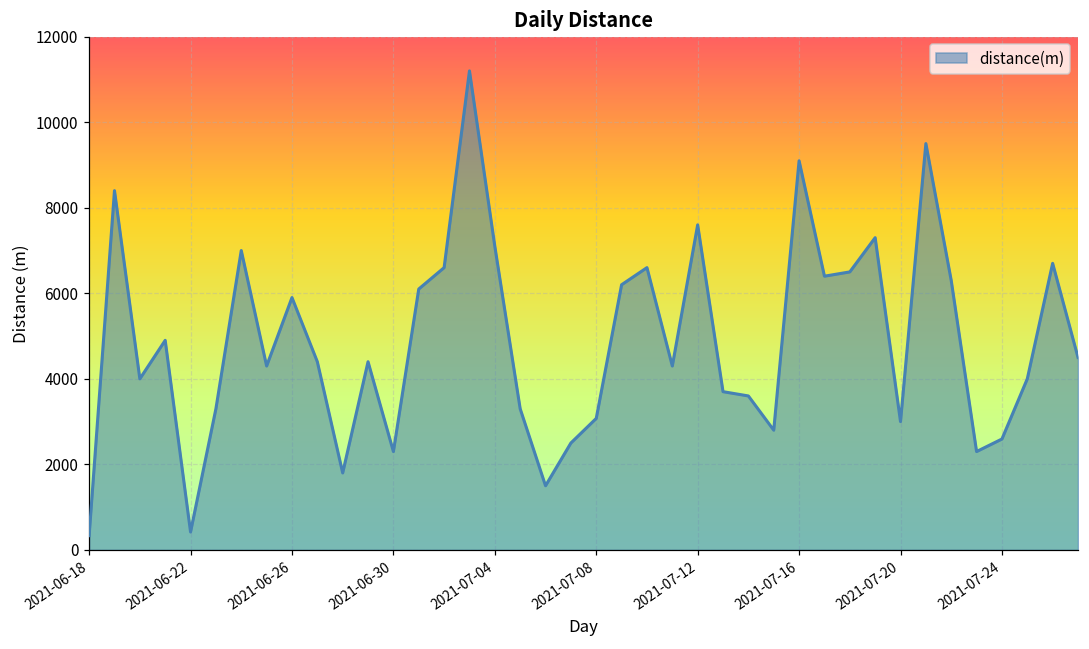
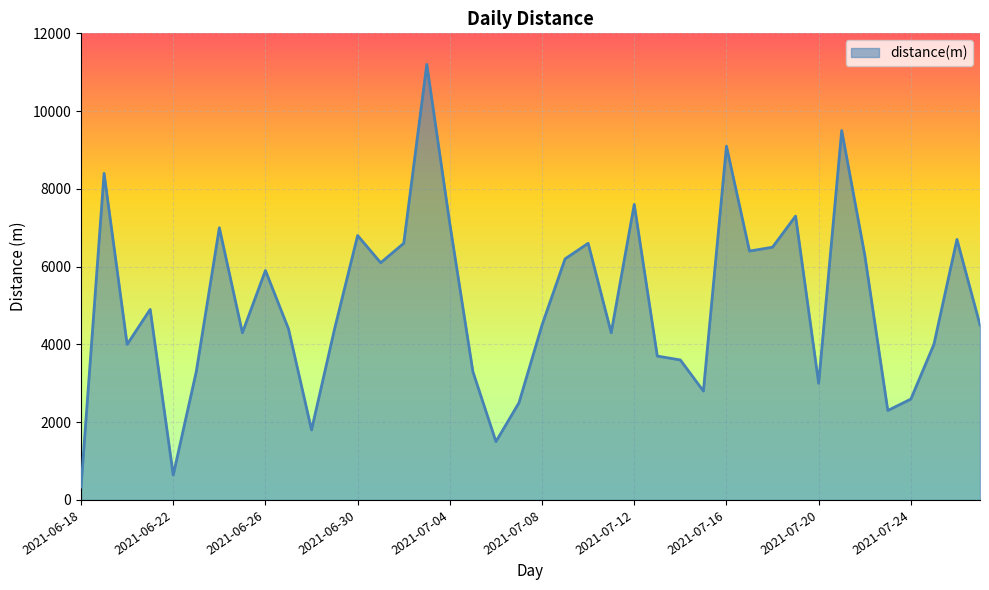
2021-06-22: 400 -> 600
2021-06-30: 2300 -> 6800
2021-07-08: 3100 -> 4500
